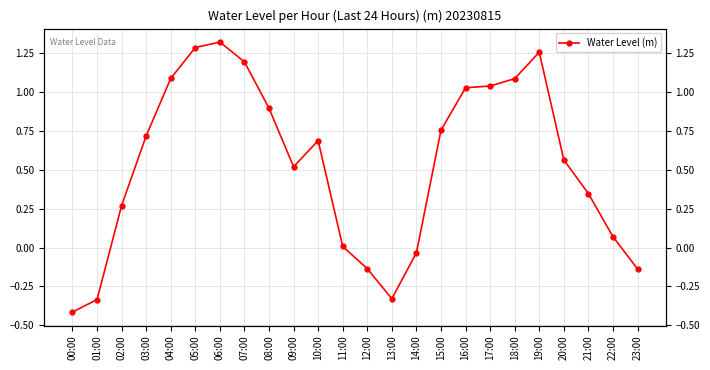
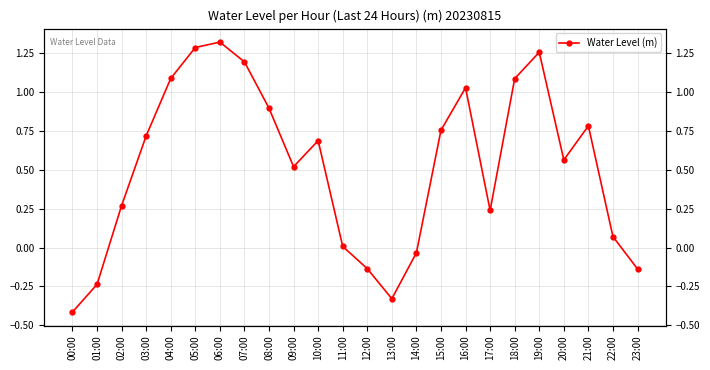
01:00: -0.33 -> -0.24
17:00: 1.04 -> 0.24
21:00: 0.35 -> 0.78
